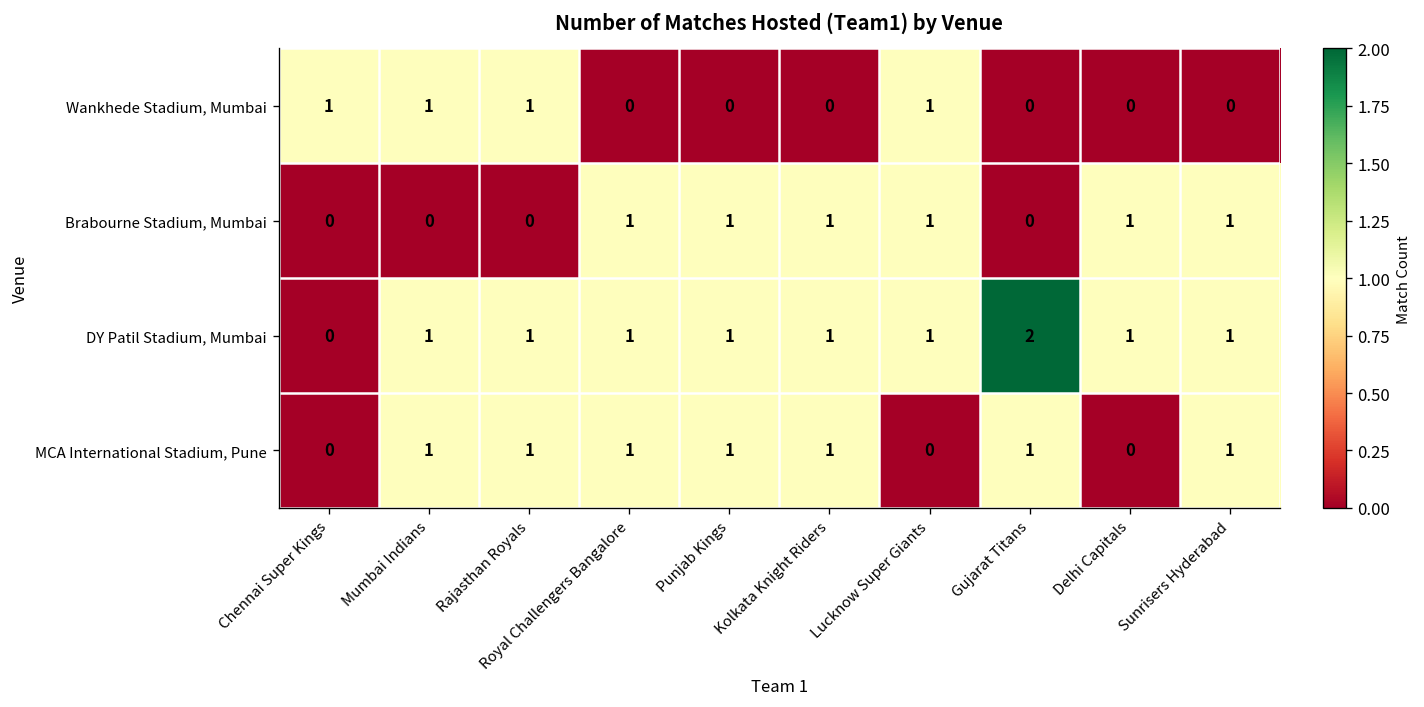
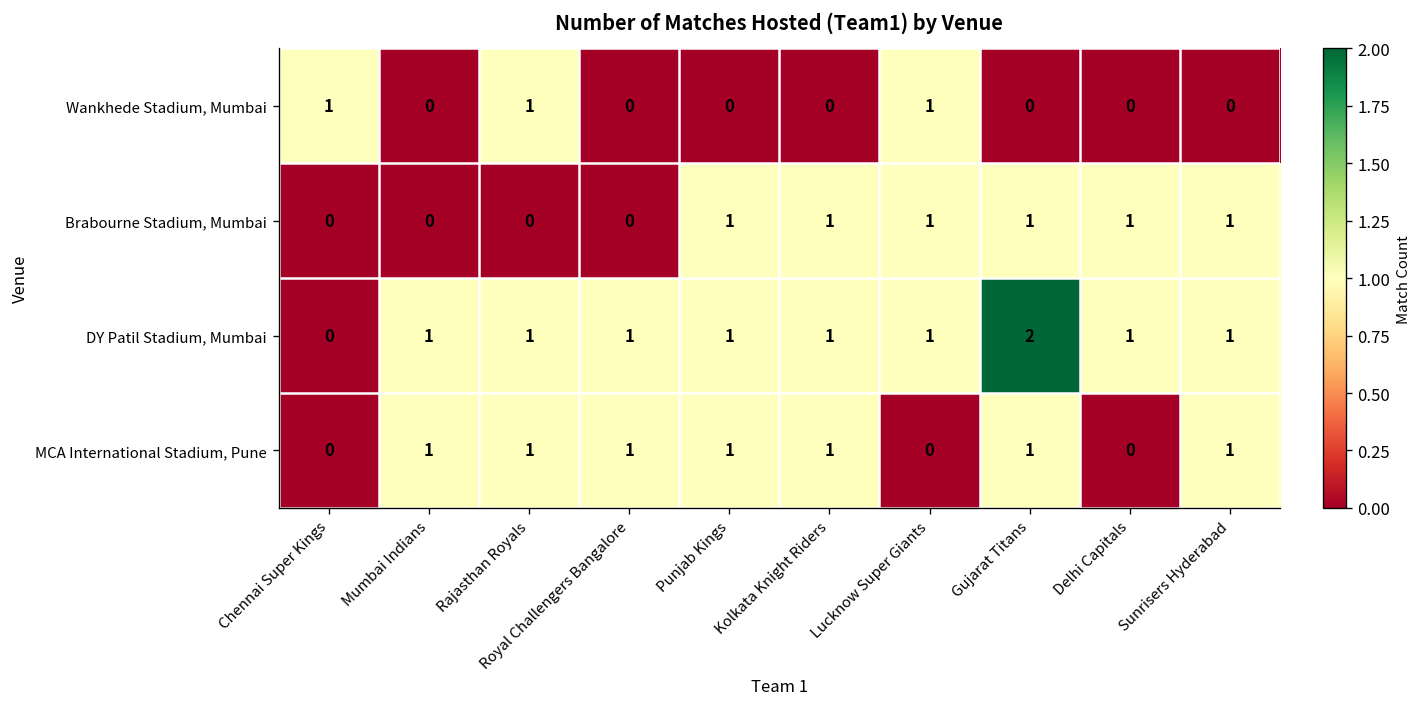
Wankhede Stadium, Mumbai, Mumbai Indians: 1 -> 0
Brabourne Stadium, Mumbai, Royal Challengers Bangalore: 1 -> 0
Brabourne Stadium, Mumbai, Gujarat Titans: 0 -> 1
